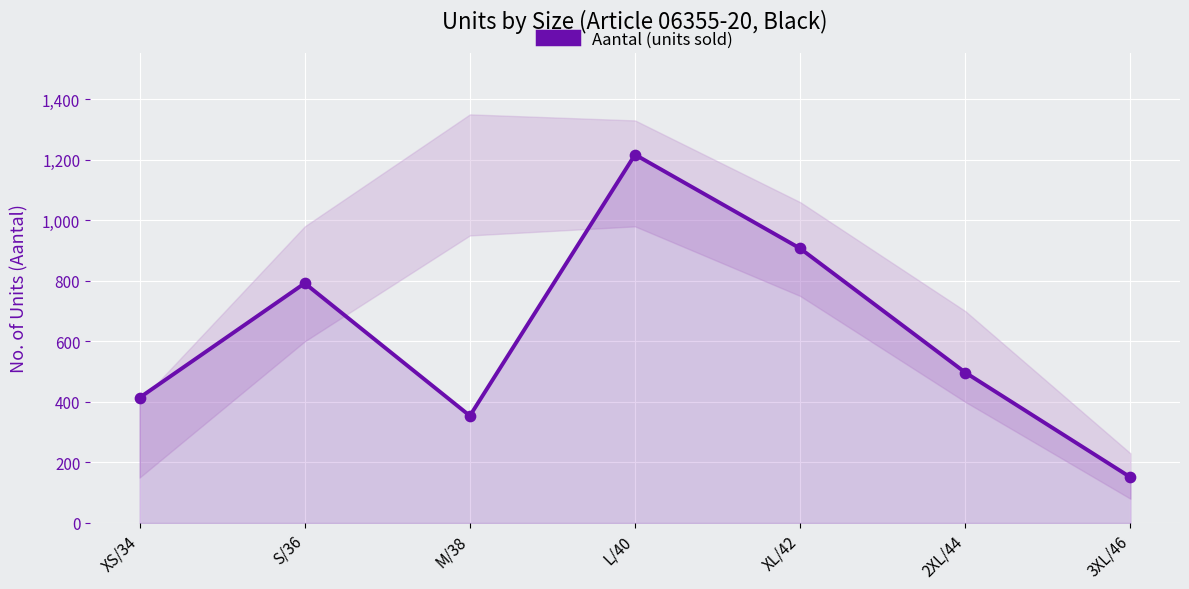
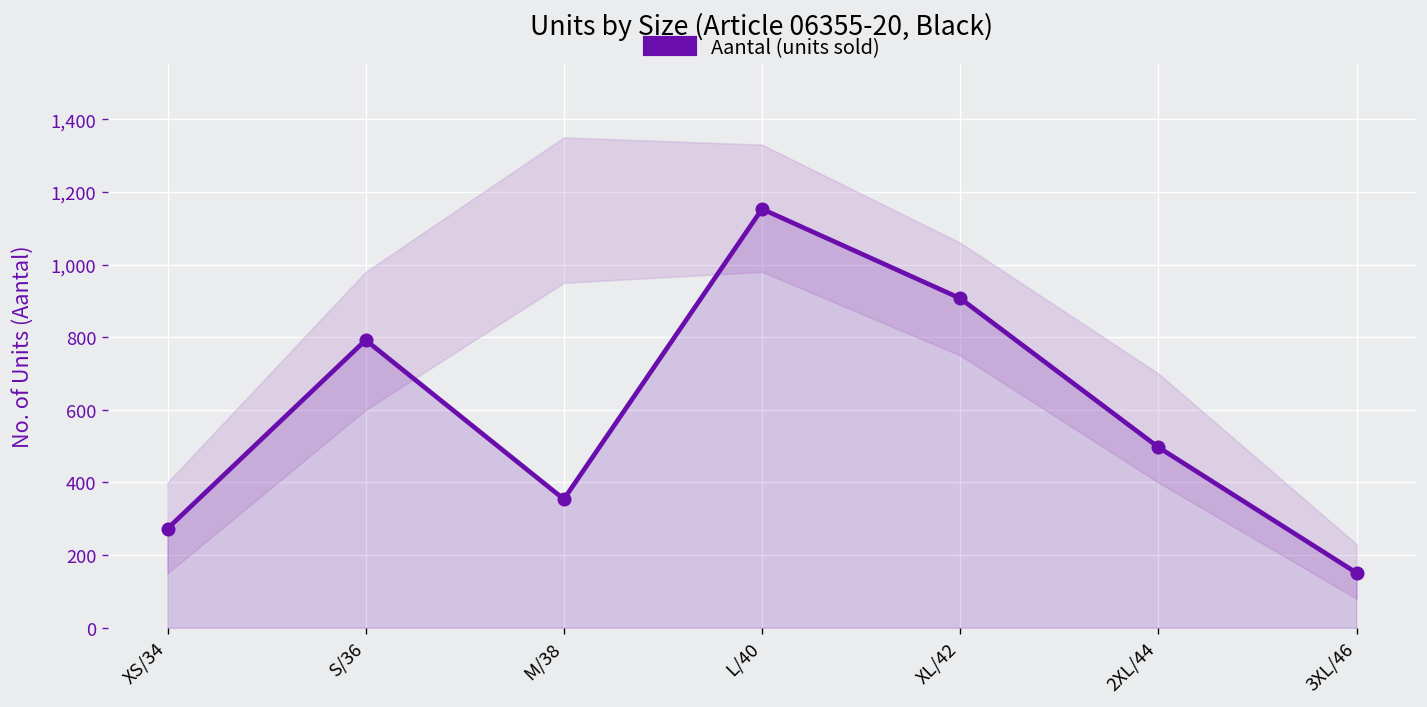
Aantal (units sold), XS/34: 410 -> 270
Aantal (units sold), L/40: 1,220 -> 1,150
